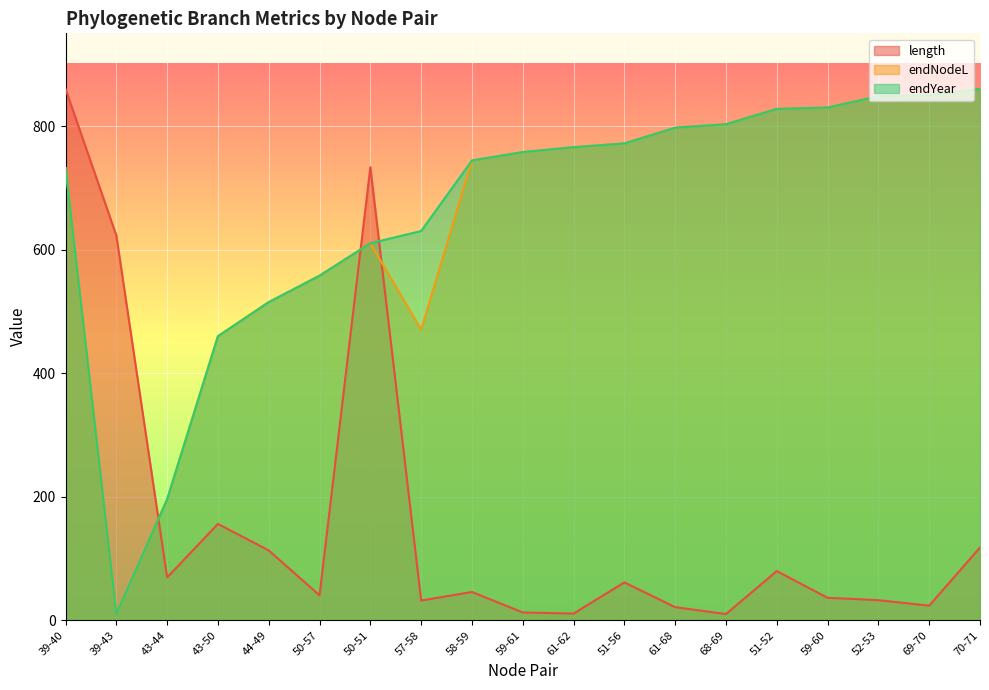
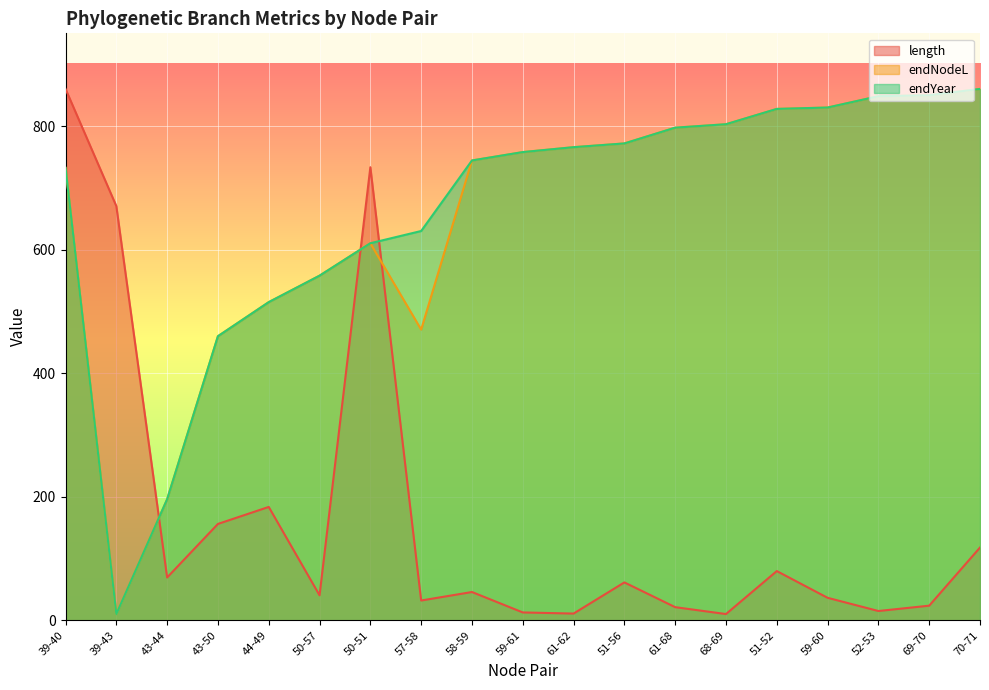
length, 39-43: 620 -> 670
length, 44-49: 110 -> 180
length, 52-53: 30 -> 10
